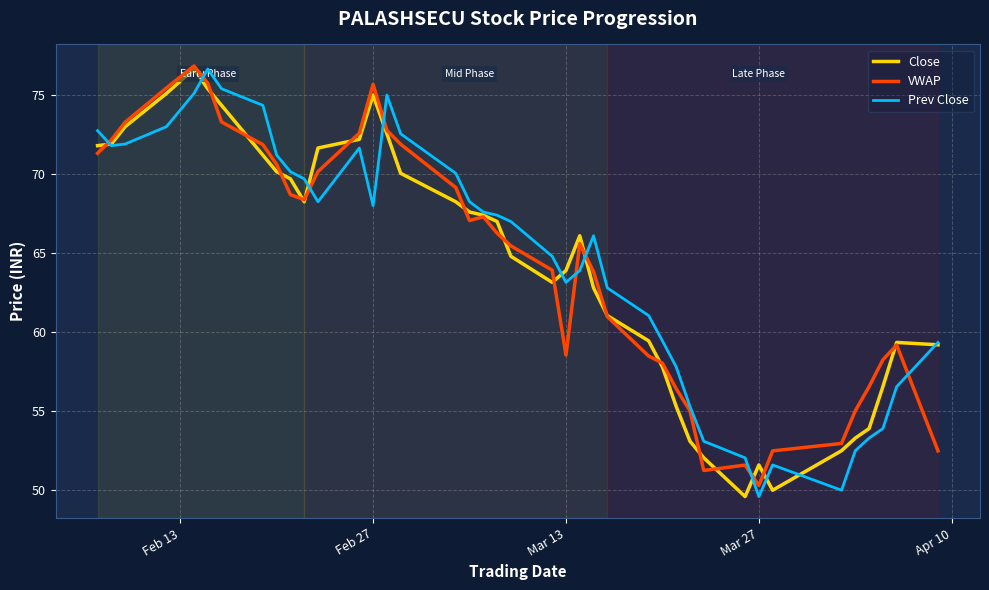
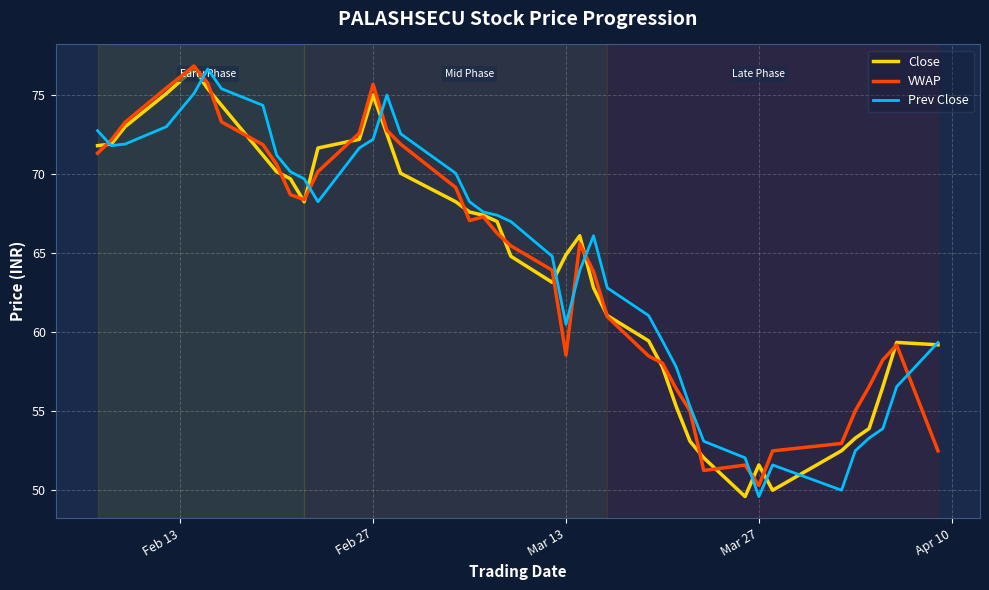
Prev Close, Feb 27: 68.0 -> 72.2
Close, Mar 13: 63.9 -> 64.9
Prev Close, Mar 13: 63.2 -> 60.5
